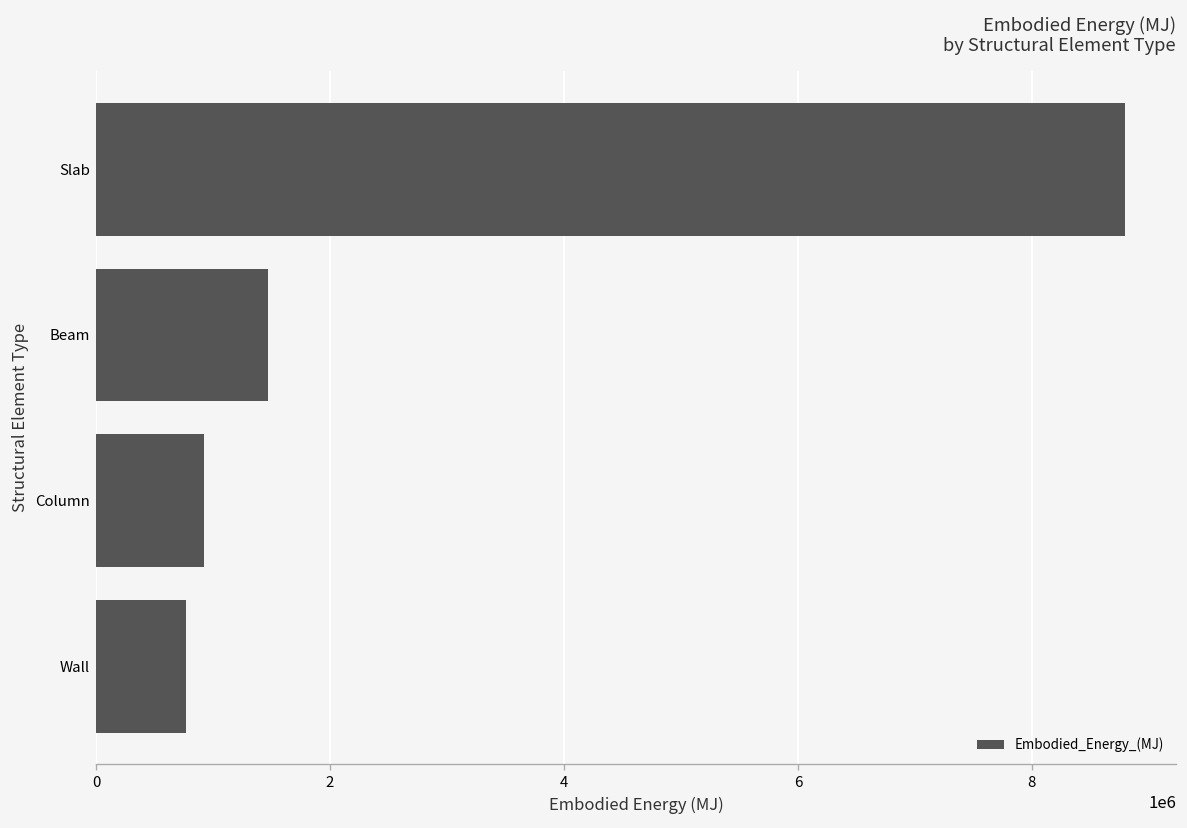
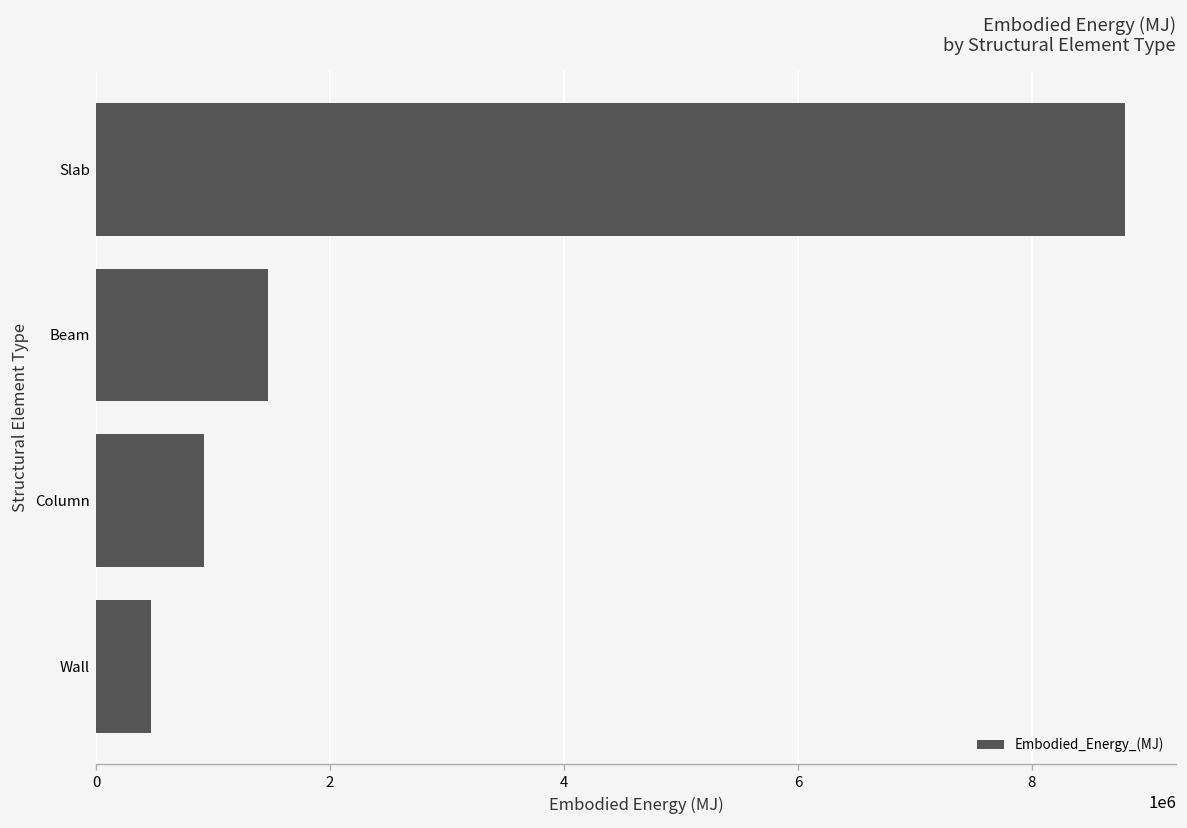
Wall: 800000 -> 500000
